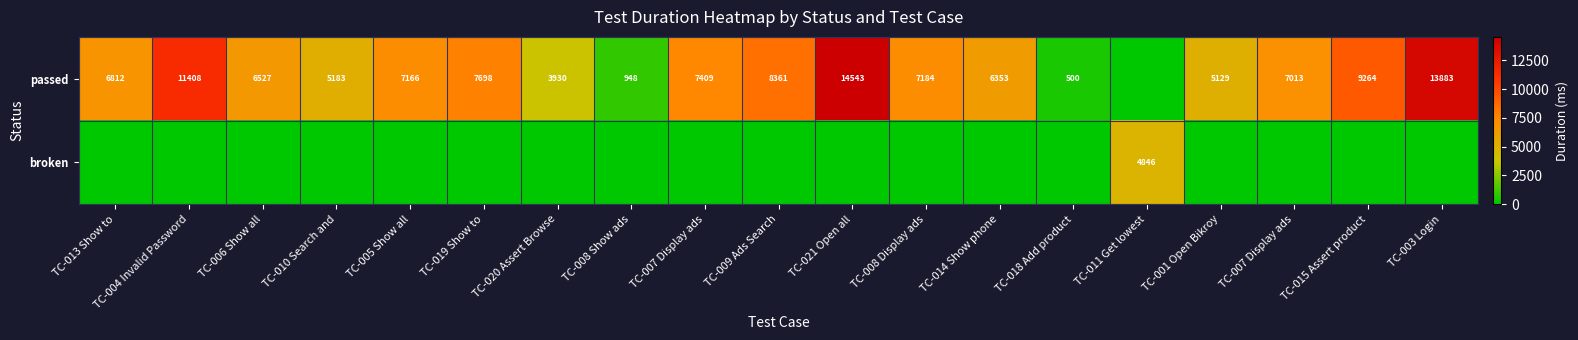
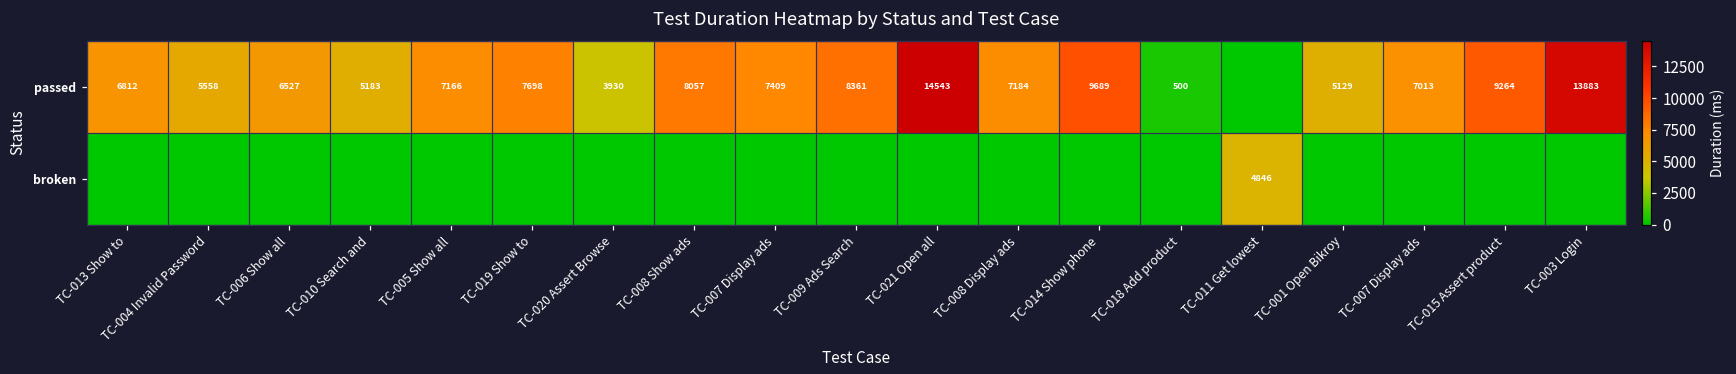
passed, TC-004 Invalid Password: 11408 -> 5558
passed, TC-008 Show ads: 948 -> 8057
passed, TC-014 Show phone: 6353 -> 9689
